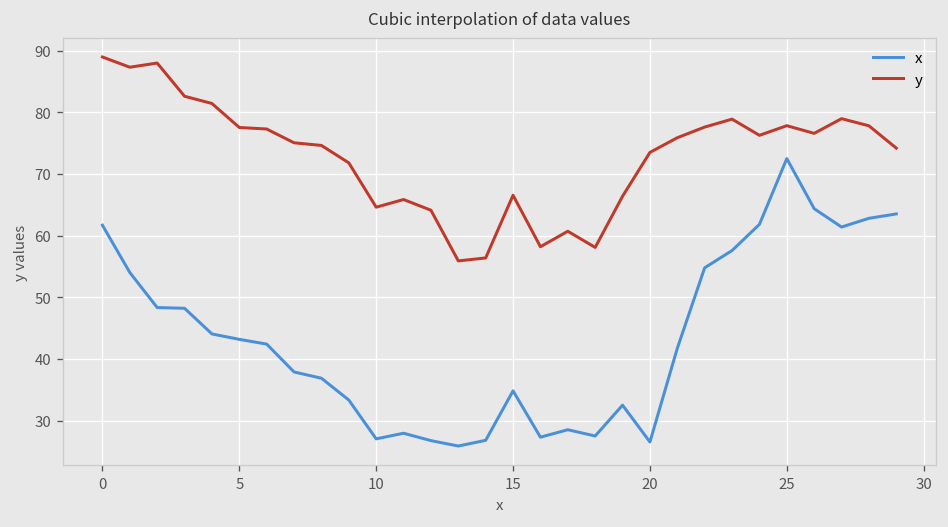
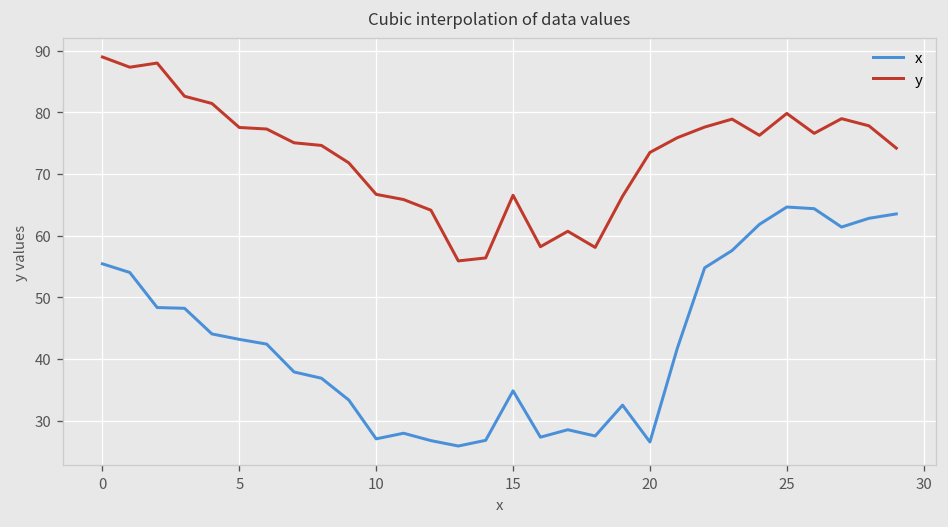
x, 0: 62 -> 55
y, 10: 65 -> 67
x, 25: 73 -> 65
y, 25: 78 -> 80
